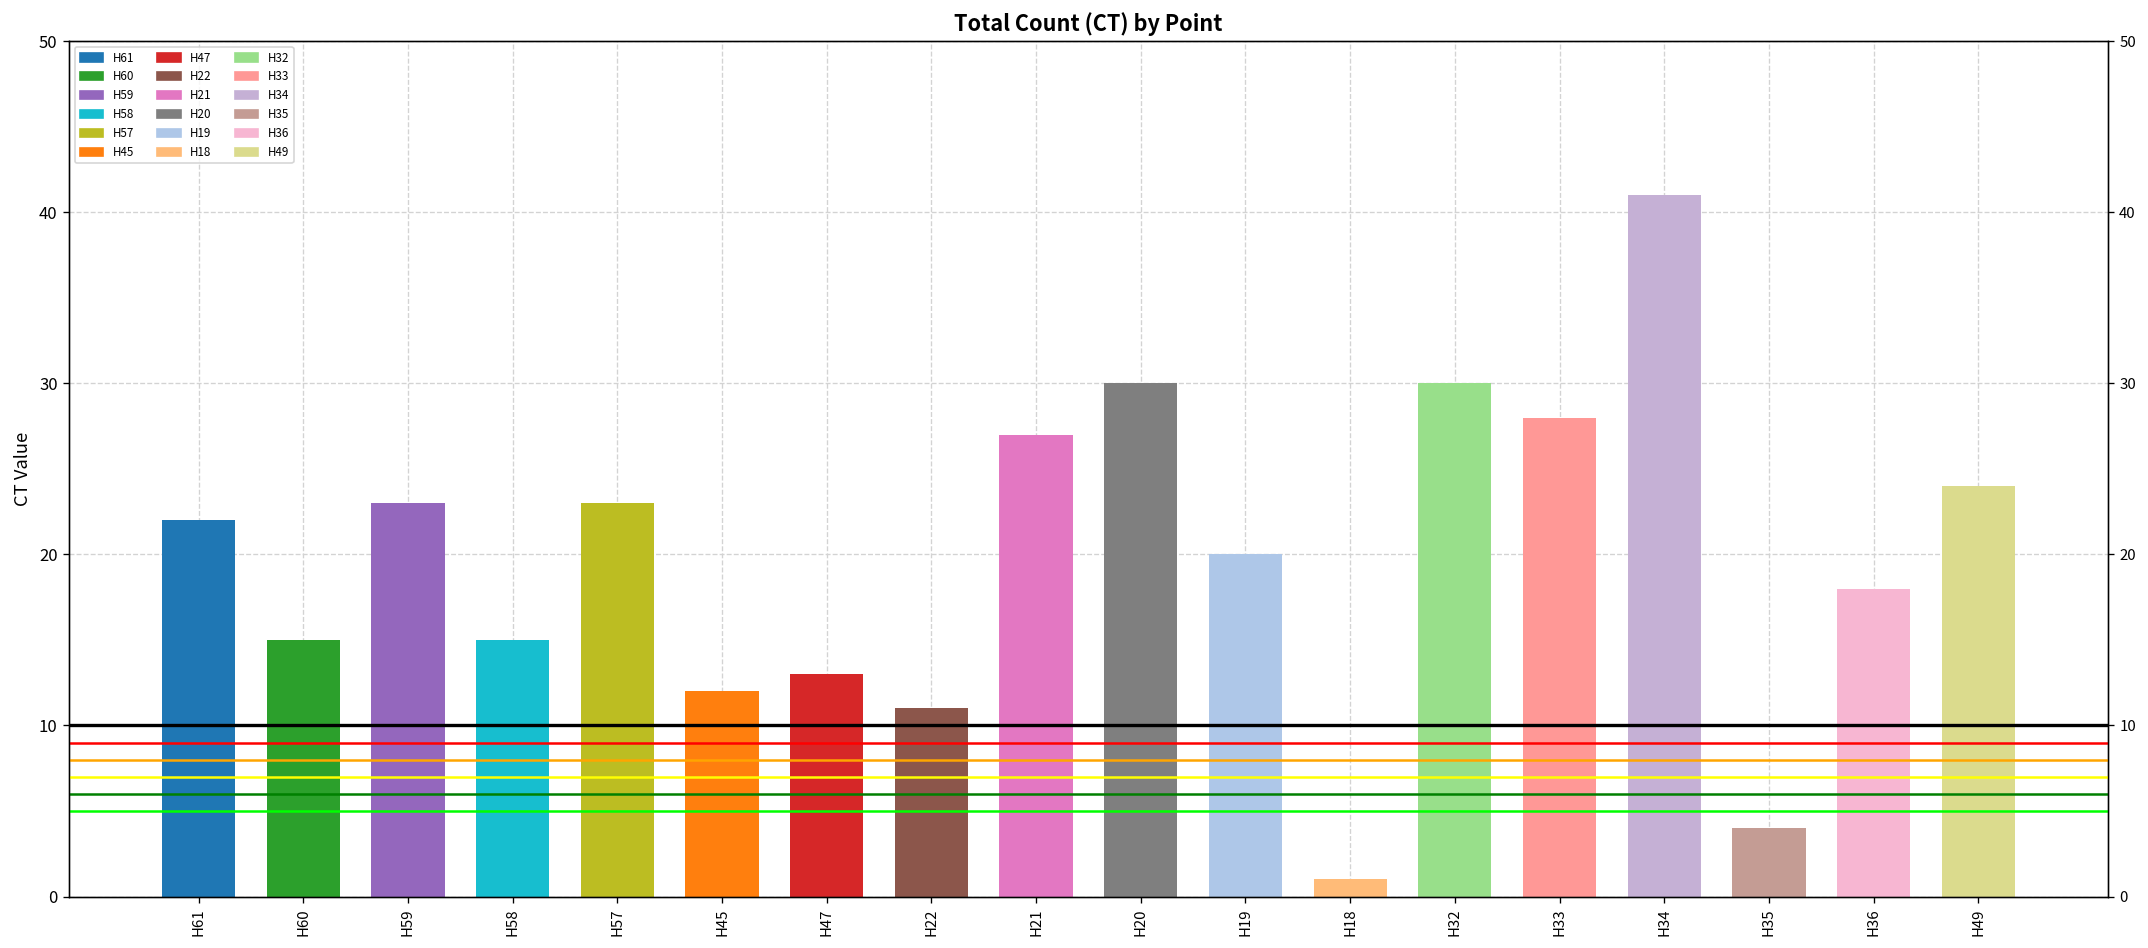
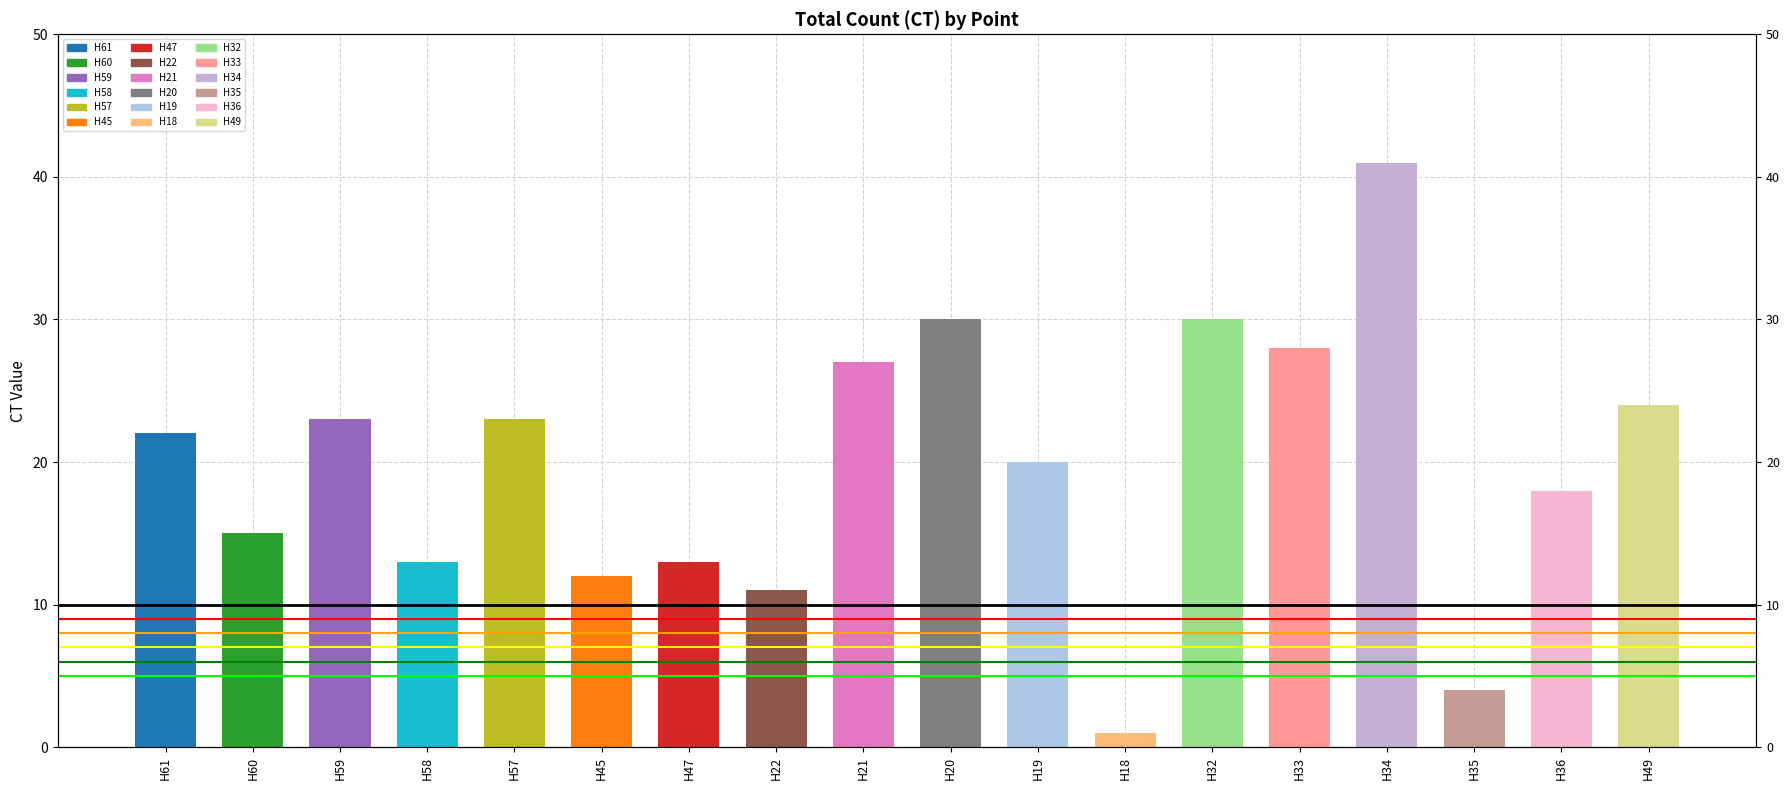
H58: 15 -> 13
